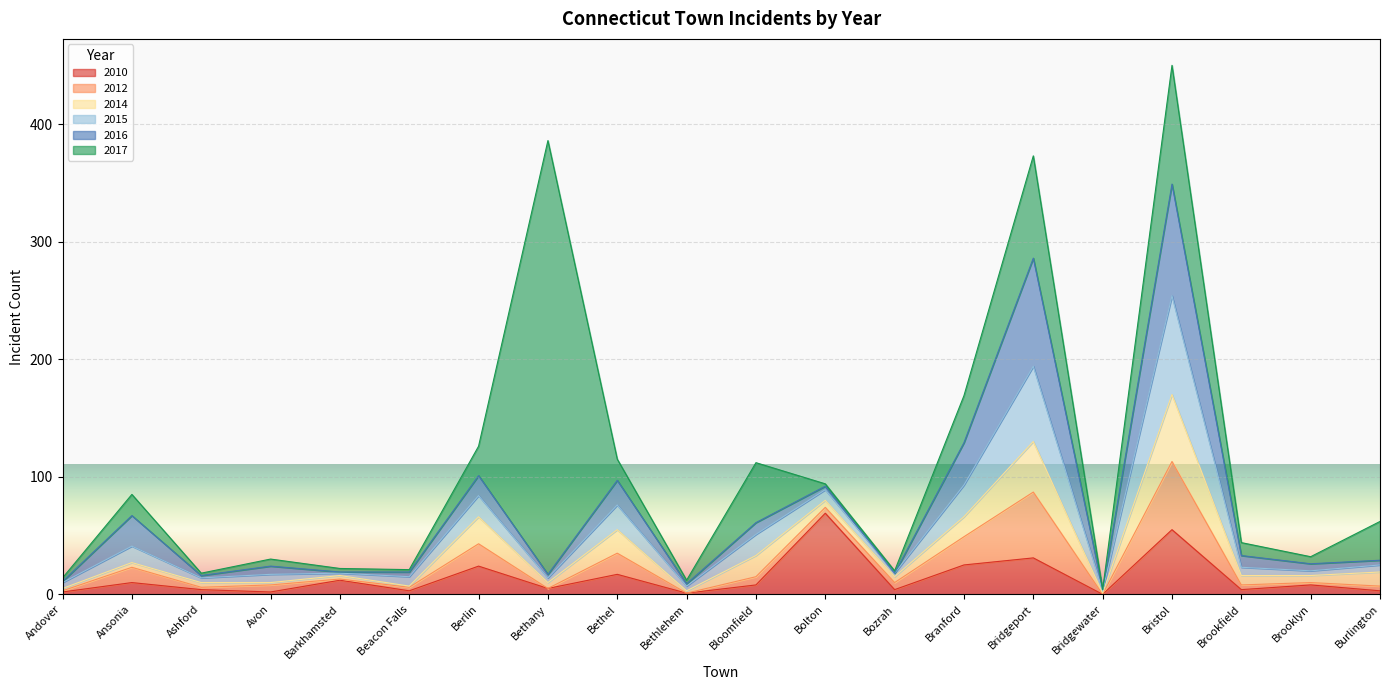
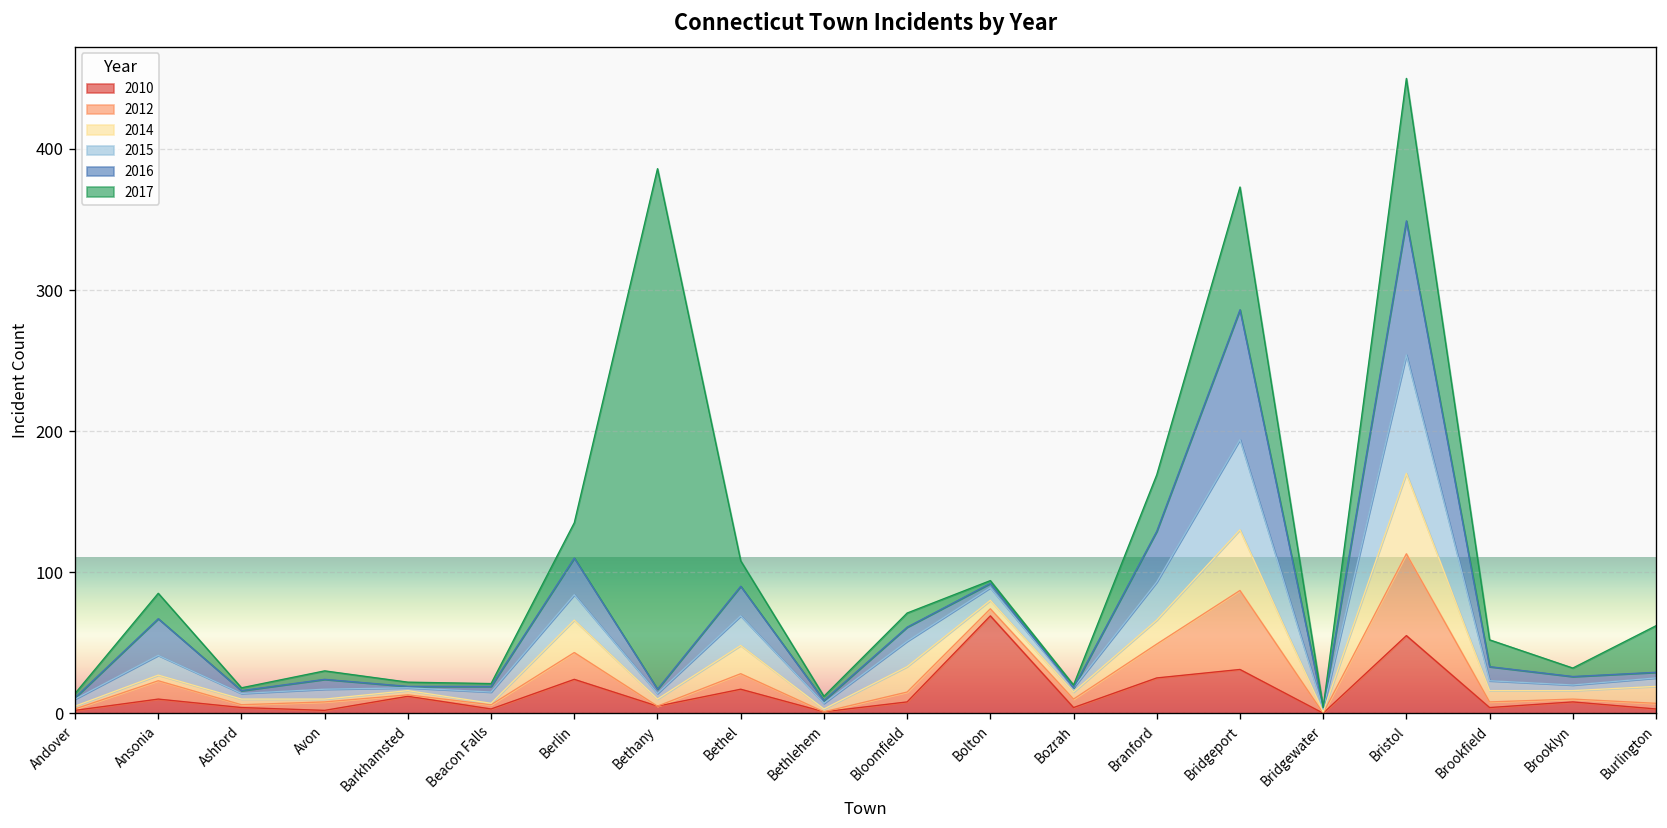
2016, Berlin: 17 -> 26
2012, Bethel: 18 -> 11
2017, Bloomfield: 51 -> 10
2017, Brookfield: 11 -> 19
